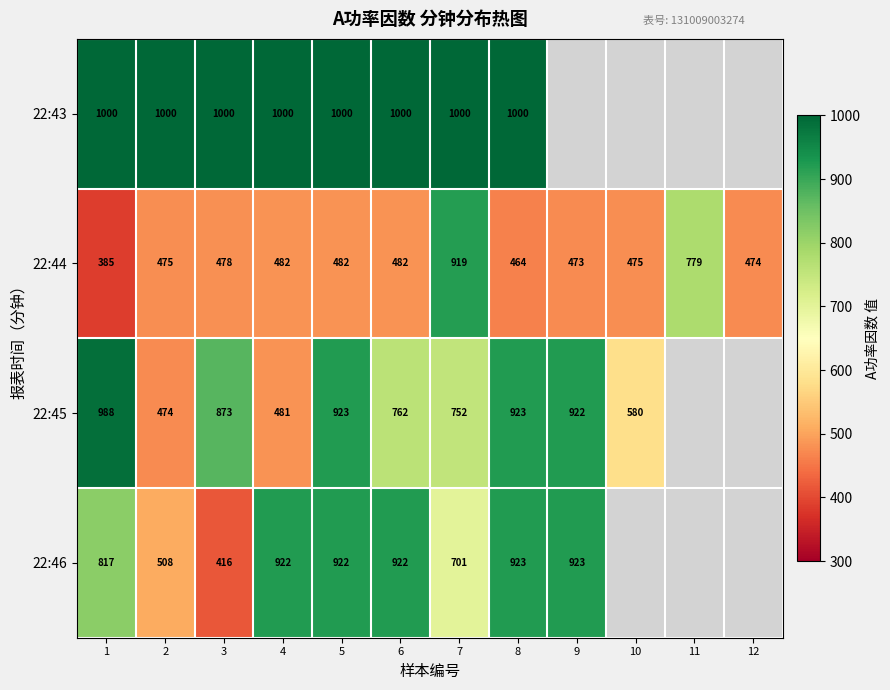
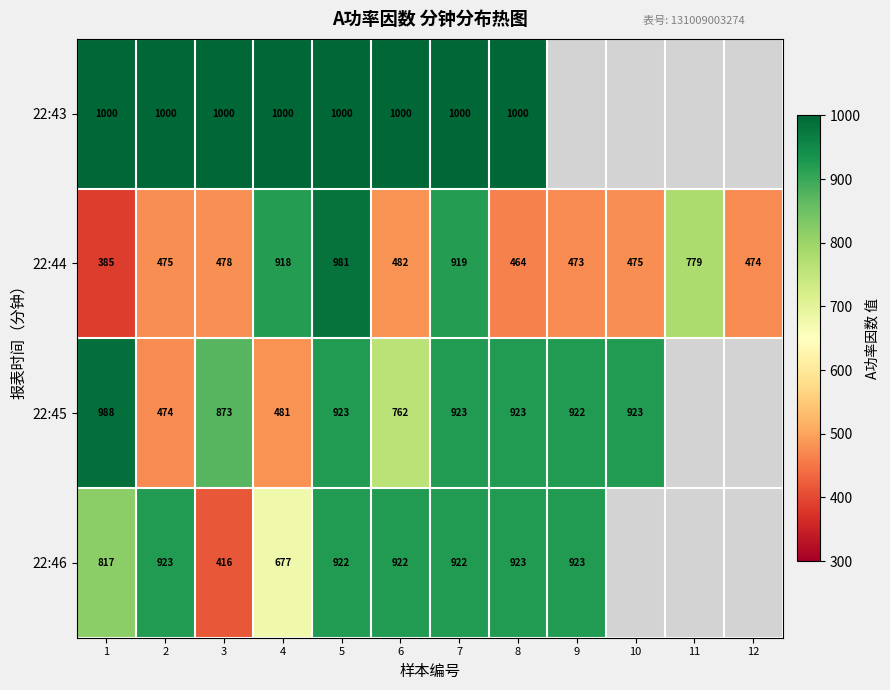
22:44, 4: 482 -> 918
22:44, 5: 482 -> 981
22:45, 7: 752 -> 923
22:45, 10: 580 -> 923
22:46, 2: 508 -> 923
22:46, 4: 922 -> 677
22:46, 7: 701 -> 922
